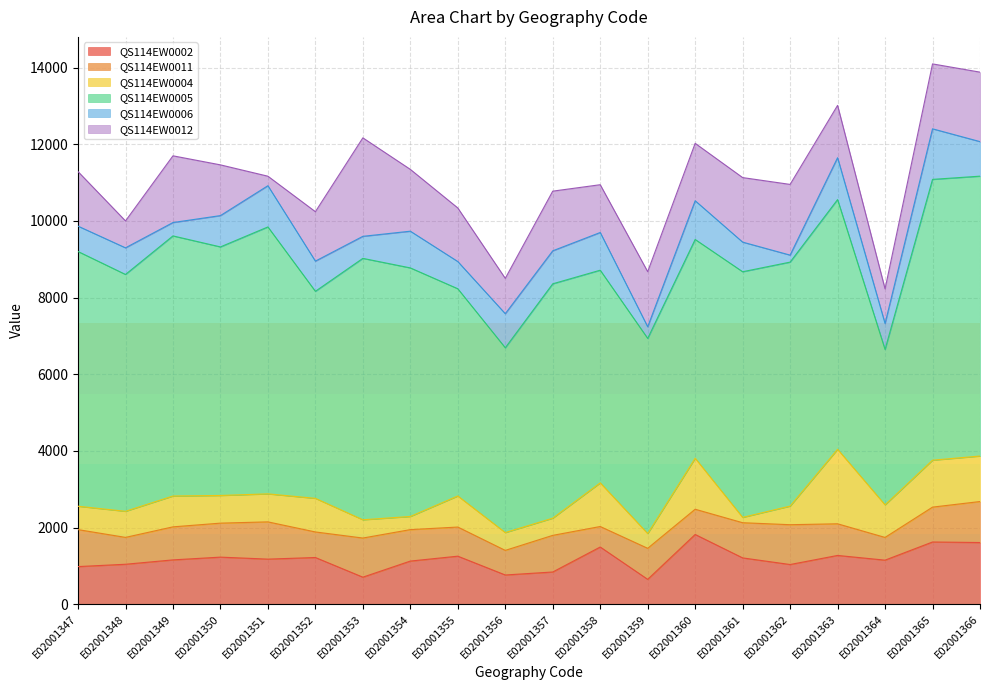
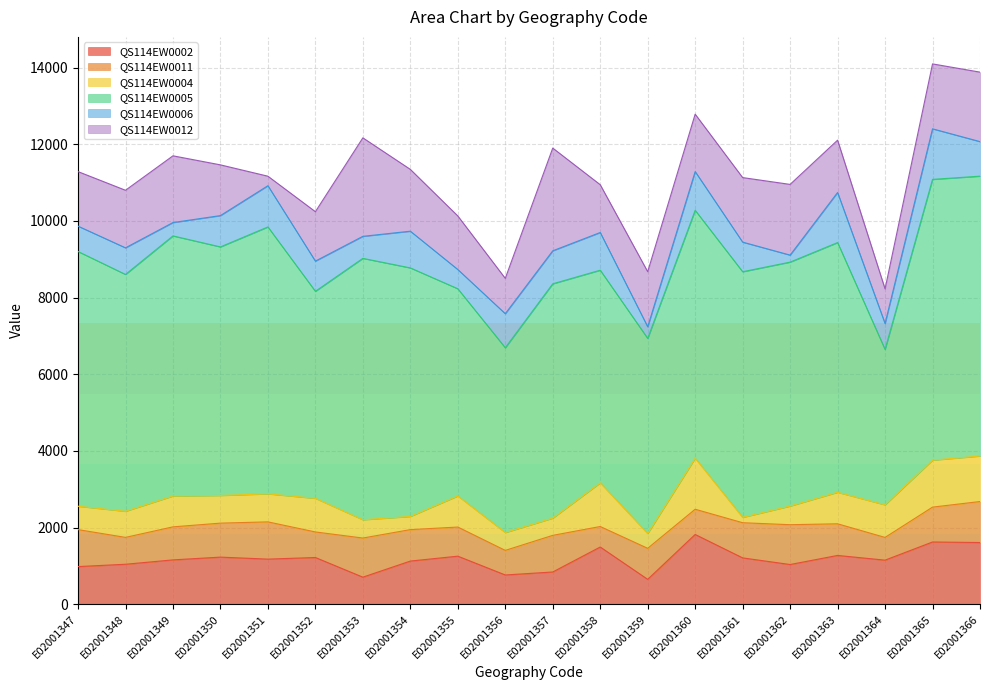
QS114EW0012, E02001348: 700 -> 1500
QS114EW0006, E02001355: 700 -> 500
QS114EW0012, E02001357: 1600 -> 2700
QS114EW0005, E02001360: 5700 -> 6500
QS114EW0004, E02001363: 1900 -> 800
QS114EW0006, E02001363: 1100 -> 1300
